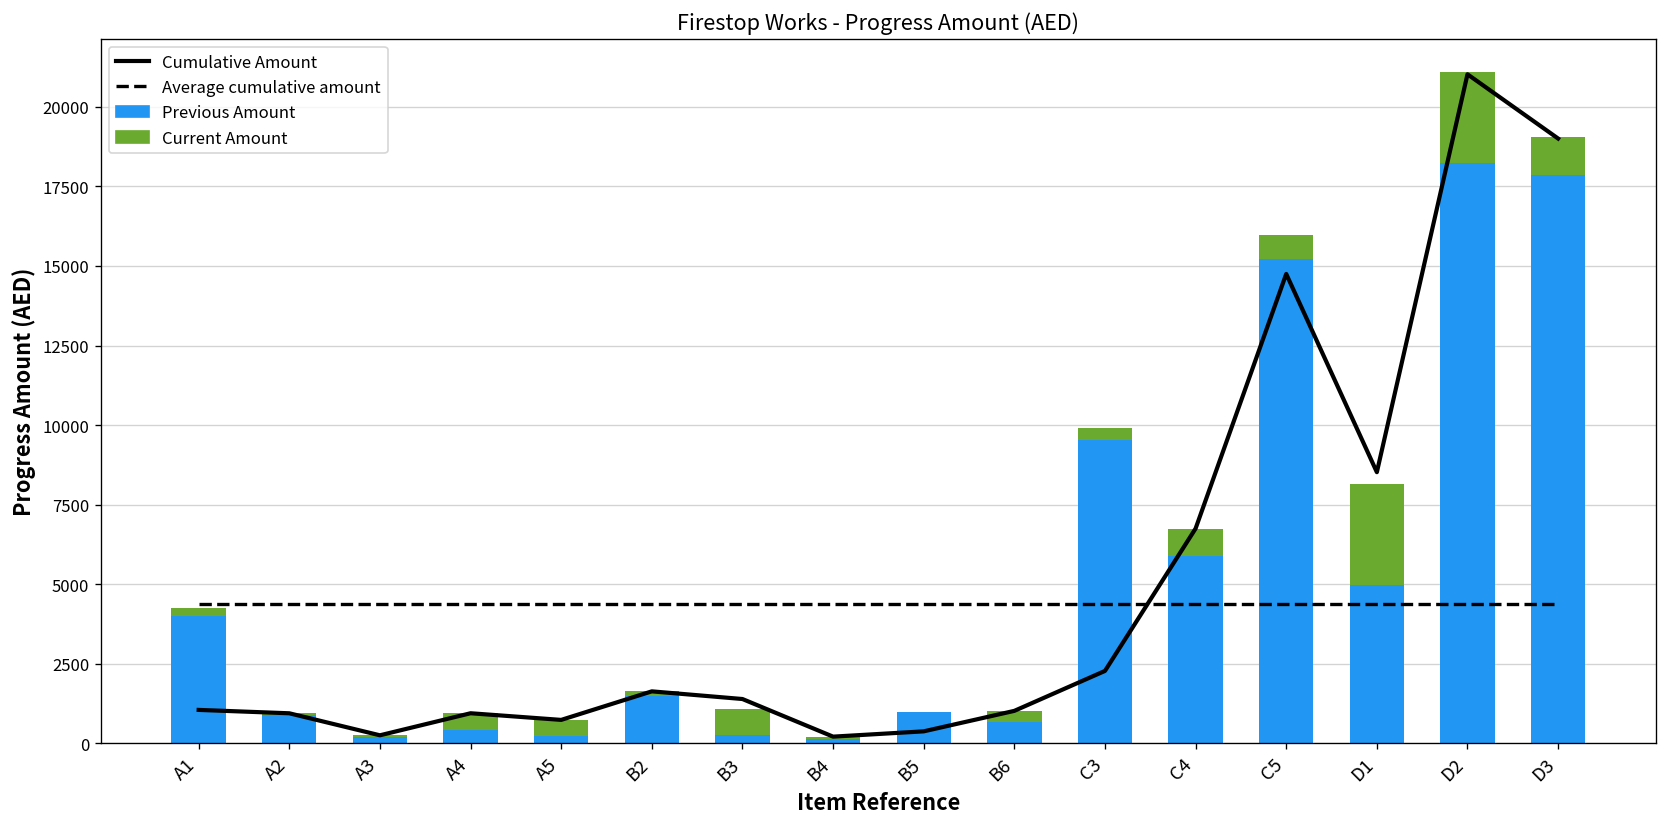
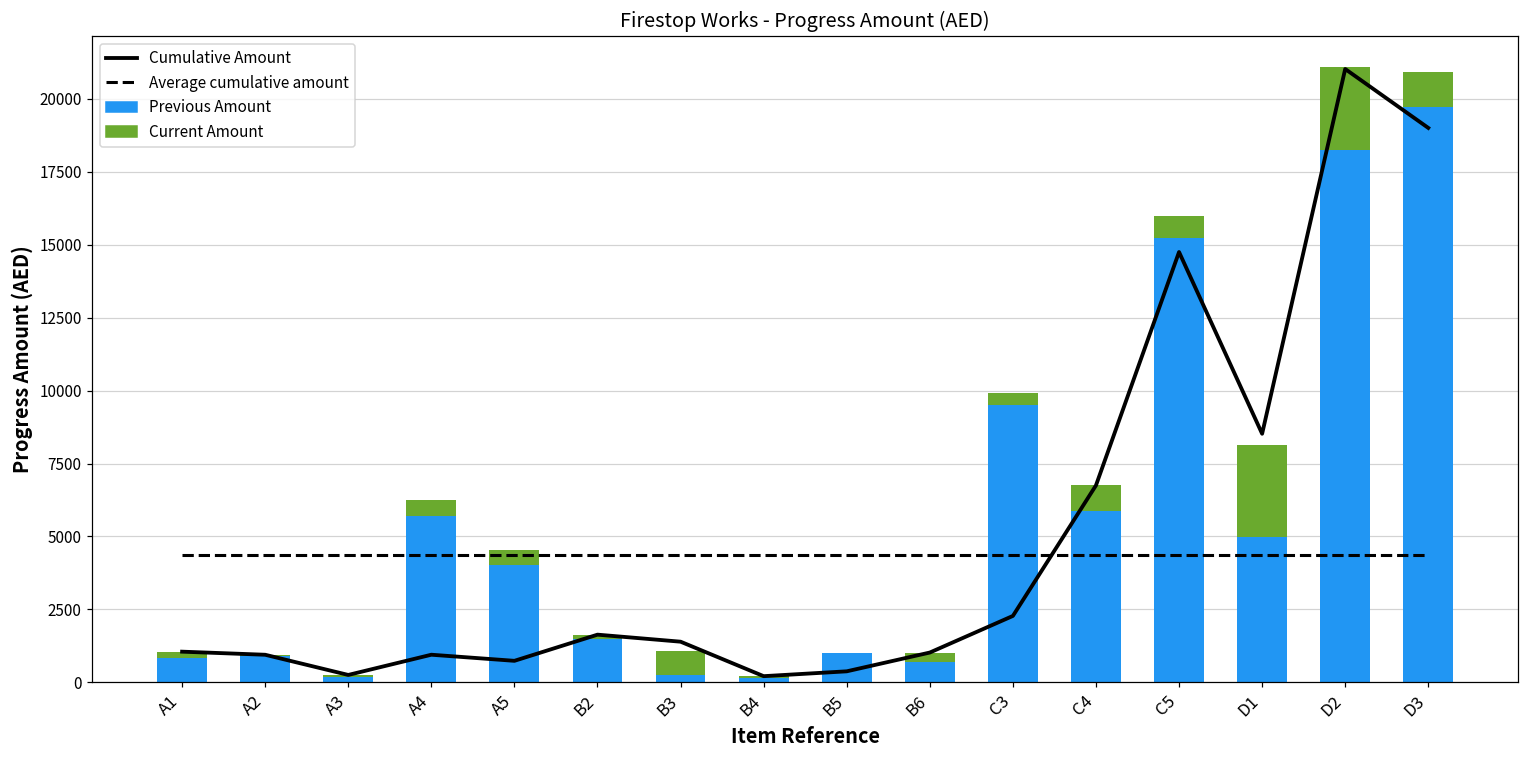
Previous Amount, A1: 4000 -> 800
Previous Amount, A4: 400 -> 5700
Previous Amount, A5: 200 -> 4000
Previous Amount, D3: 17900 -> 19700
